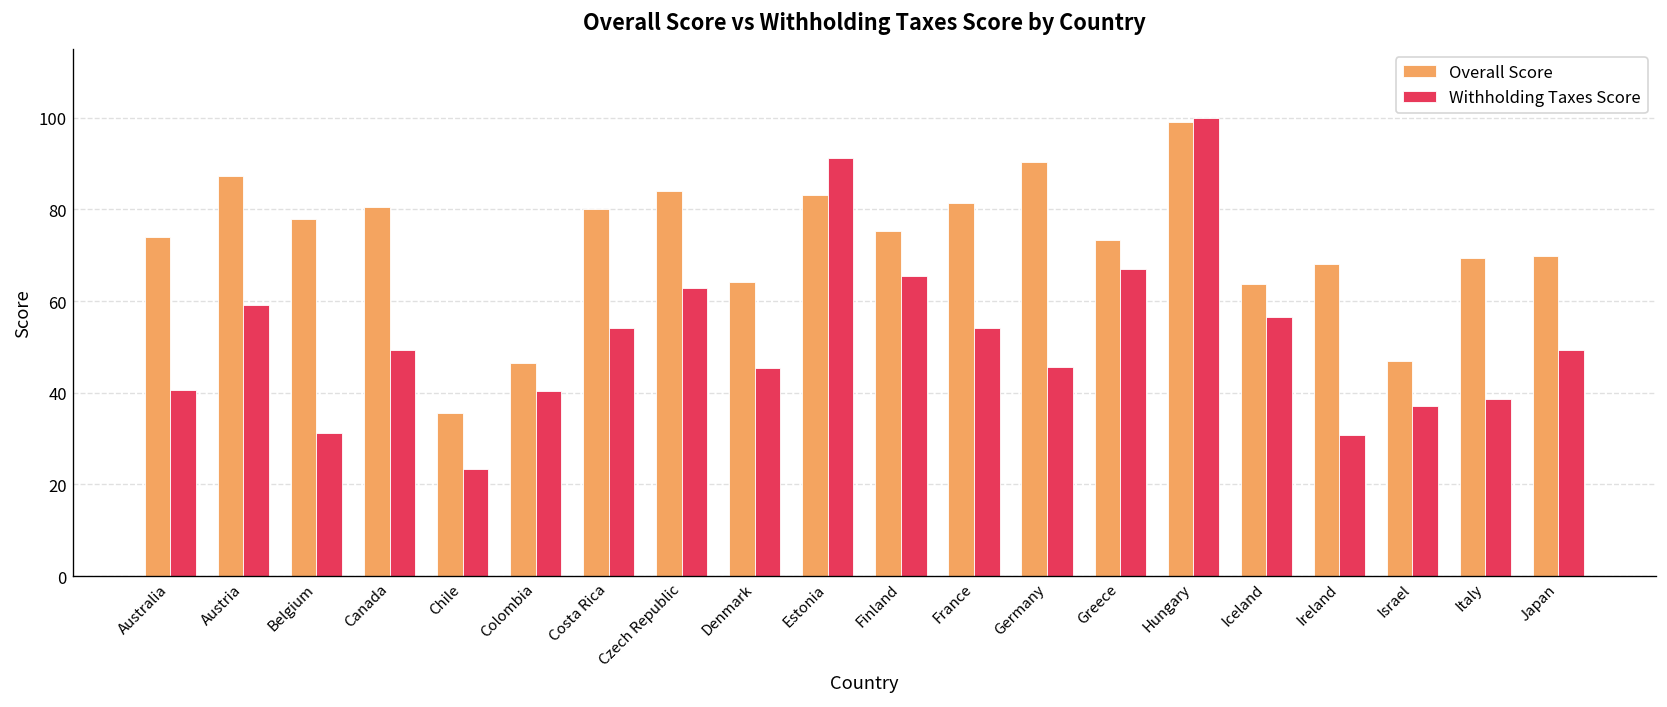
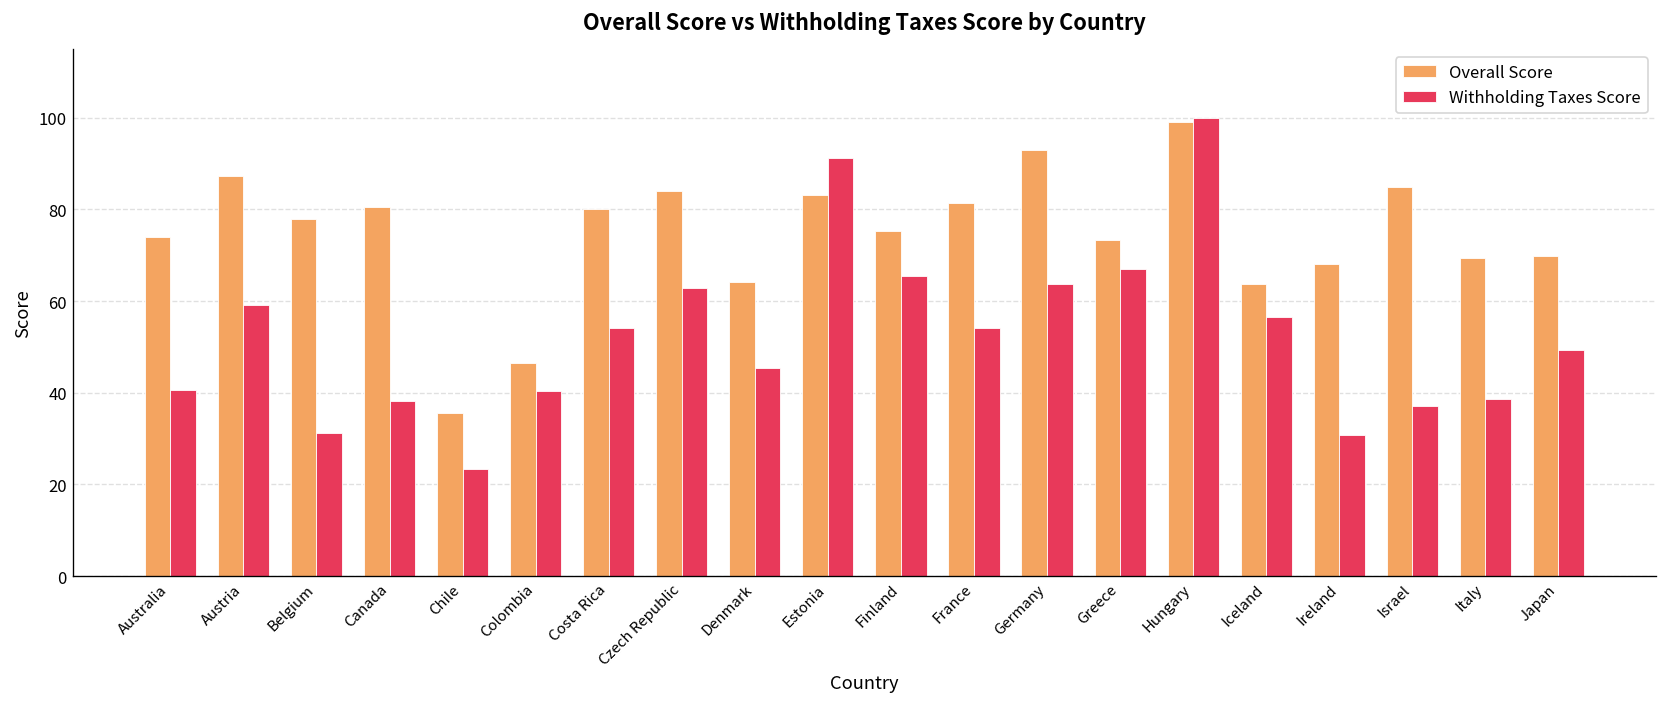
Withholding Taxes Score, Canada: 49 -> 38
Overall Score, Germany: 90 -> 93
Withholding Taxes Score, Germany: 46 -> 64
Overall Score, Israel: 47 -> 85
